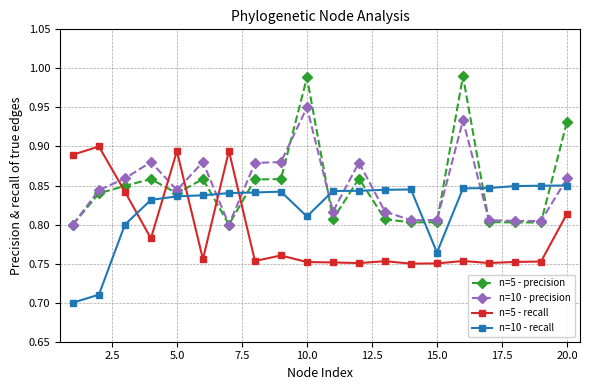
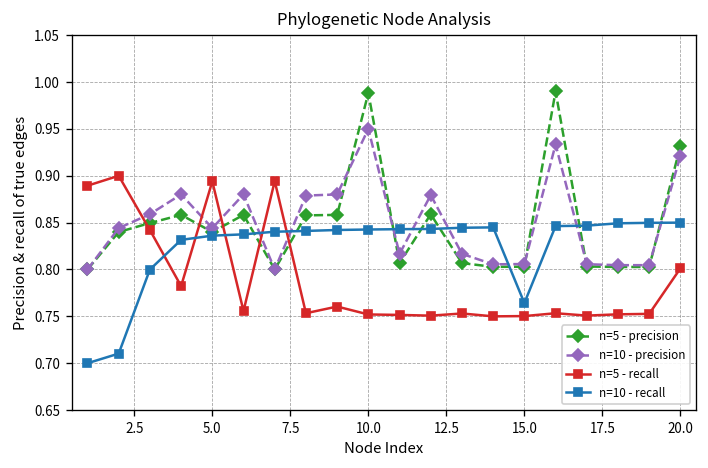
n=10 - recall, 10.0: 0.81 -> 0.84
n=10 - precision, 20.0: 0.86 -> 0.92
n=5 - recall, 20.0: 0.81 -> 0.80
